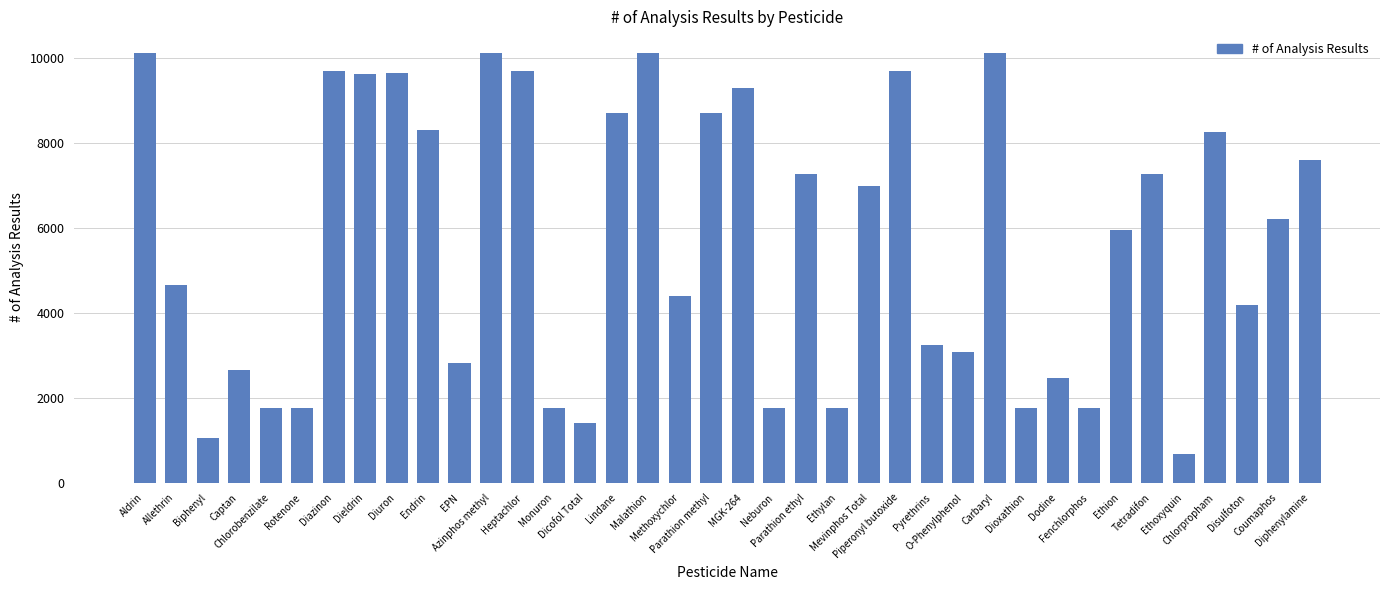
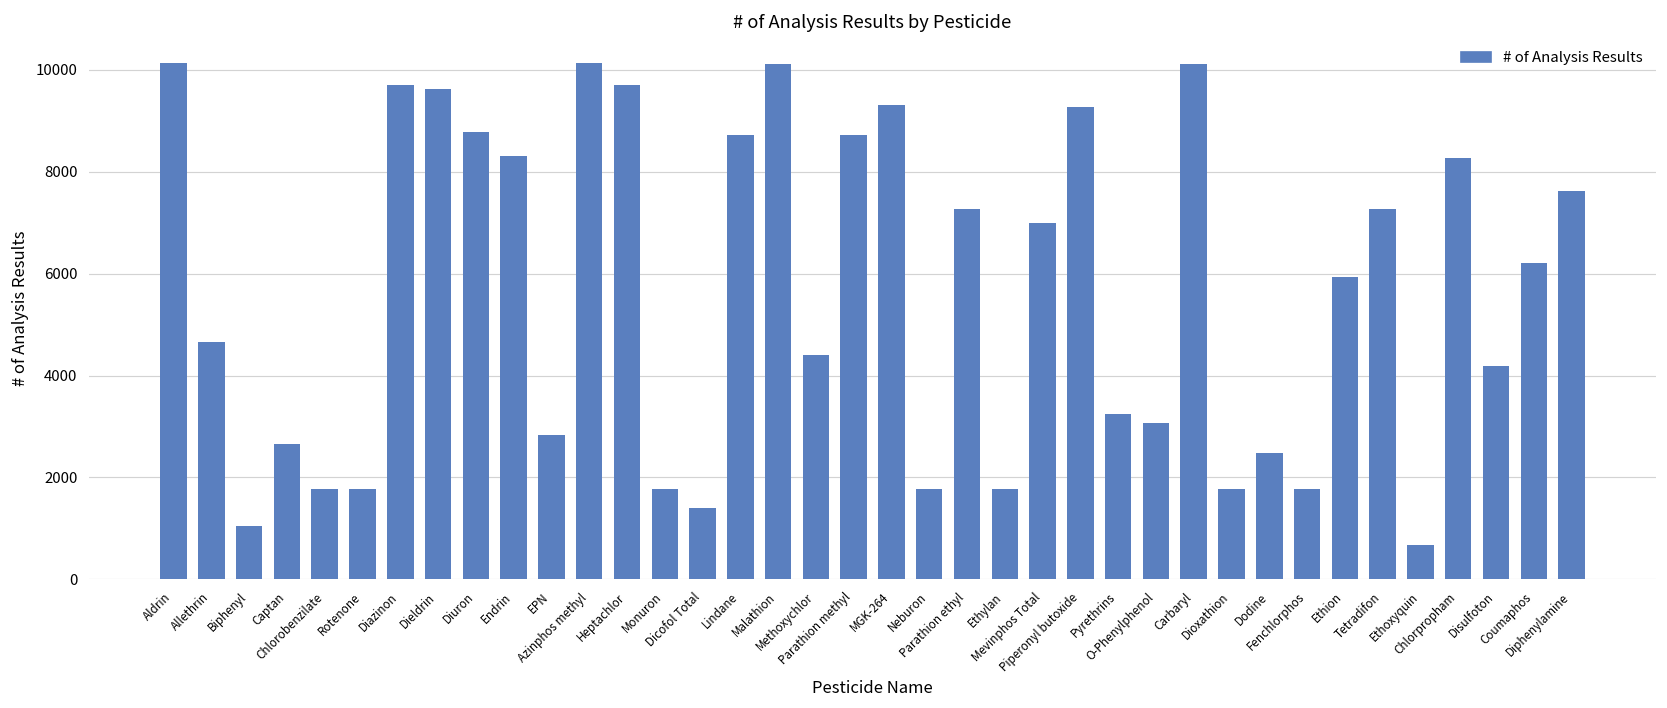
Diuron: 9600 -> 8800
Piperonyl butoxide: 9700 -> 9300
